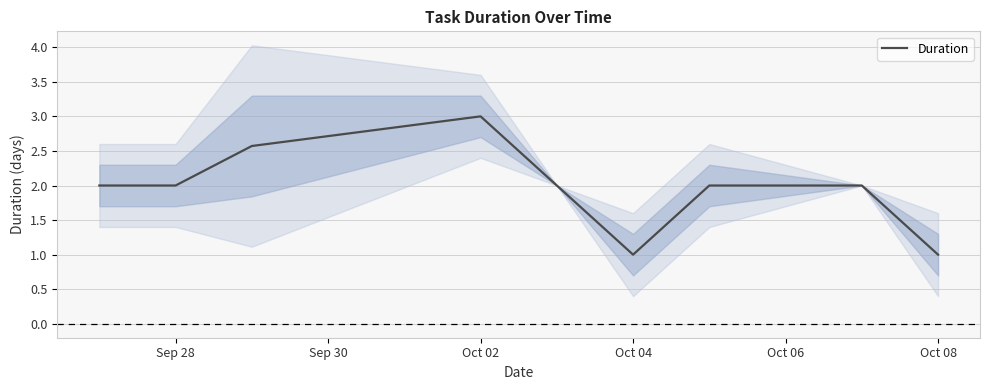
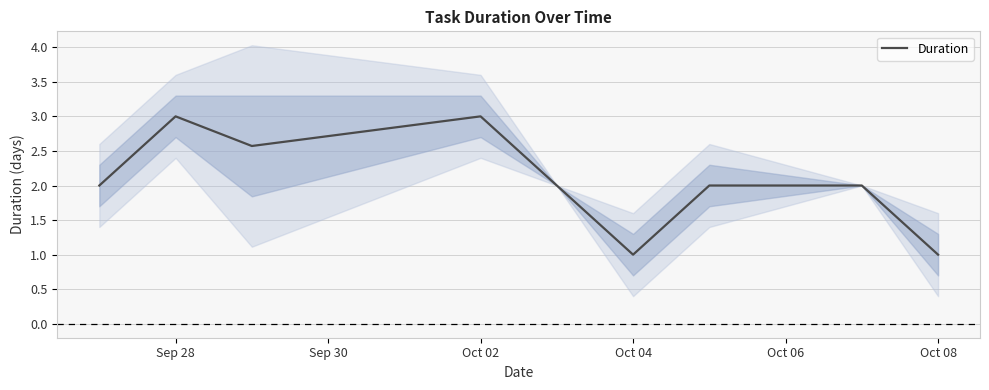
Duration, Sep 28: 2 -> 3
